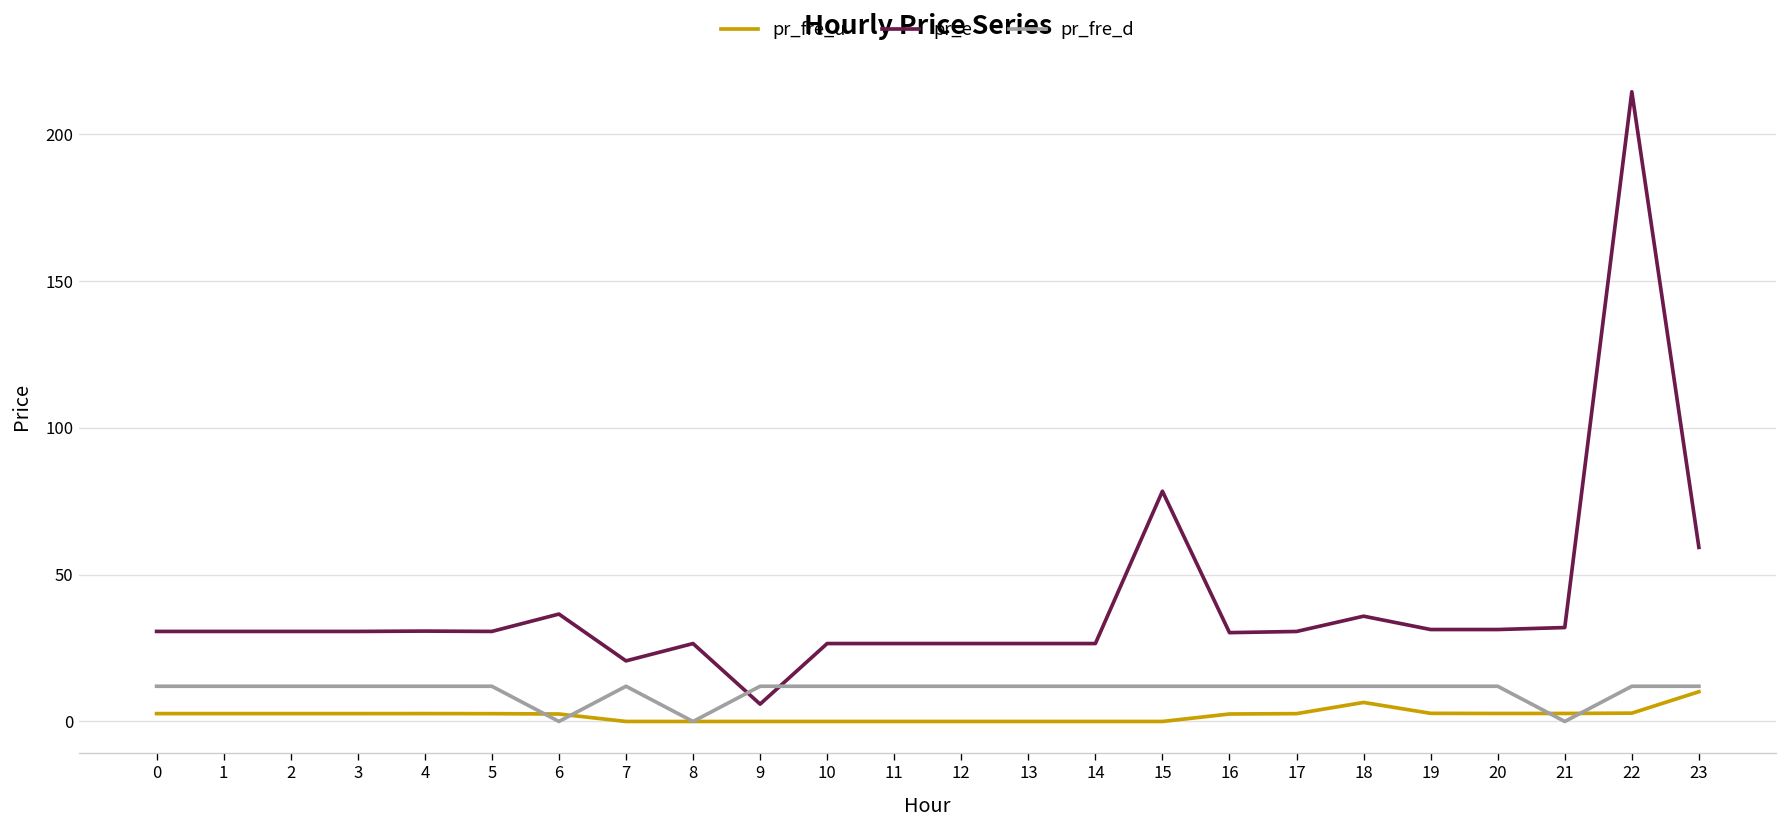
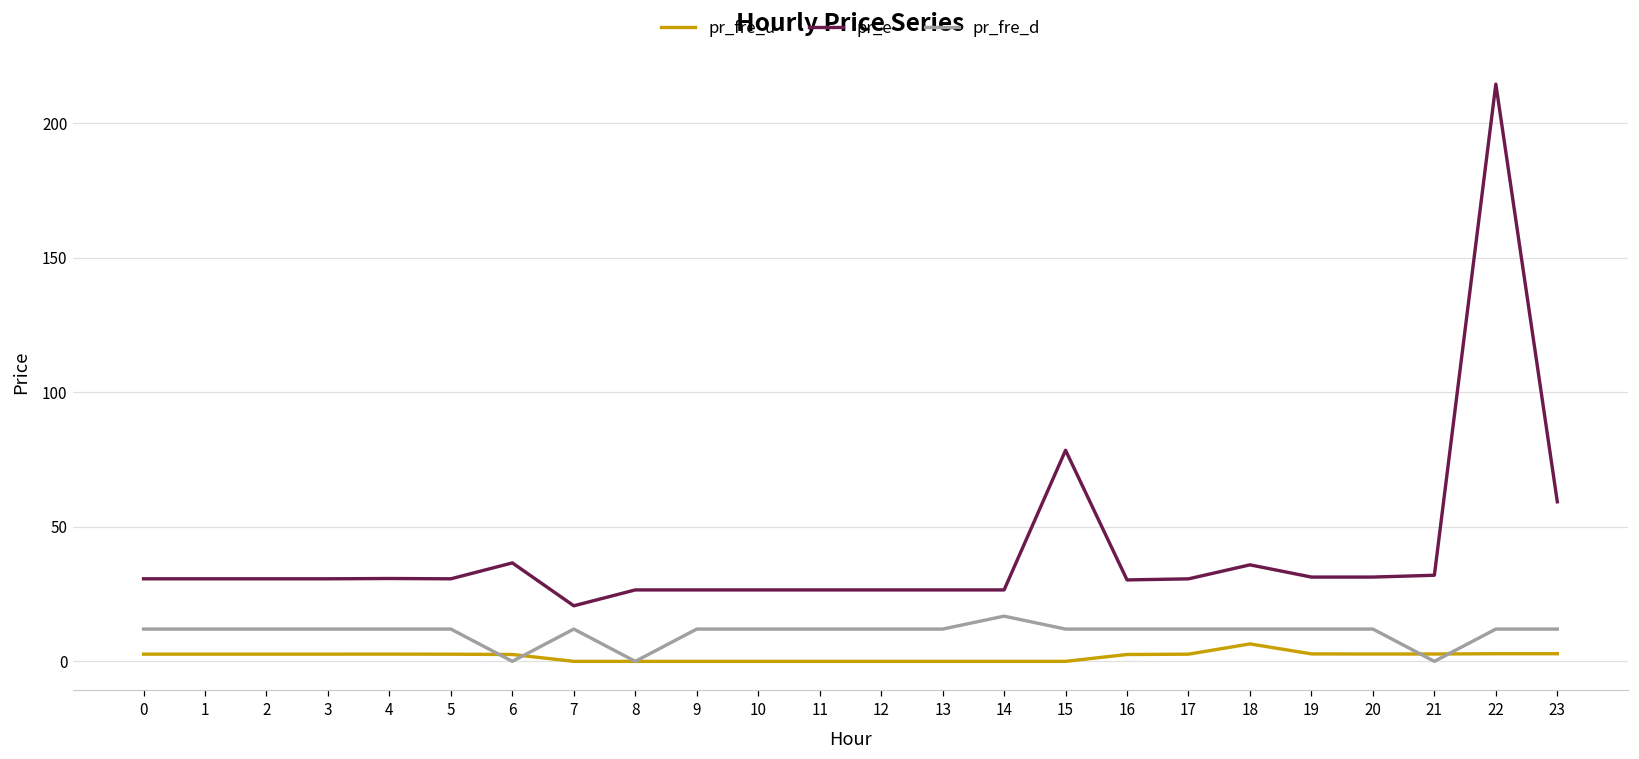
pr_e, 9: 6 -> 27
pr_fre_d, 14: 12 -> 17
pr_fre_u, 23: 10 -> 3
